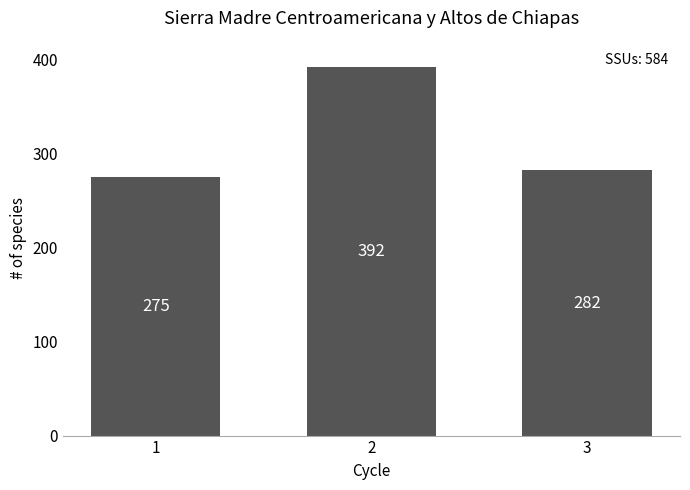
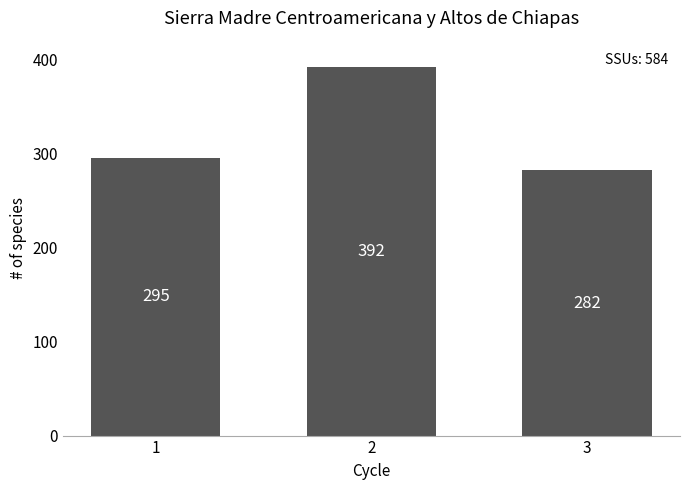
1: 275 -> 295
